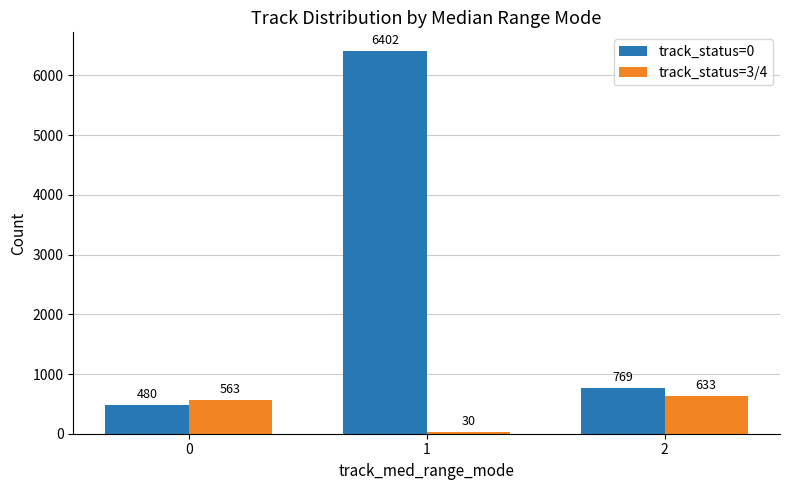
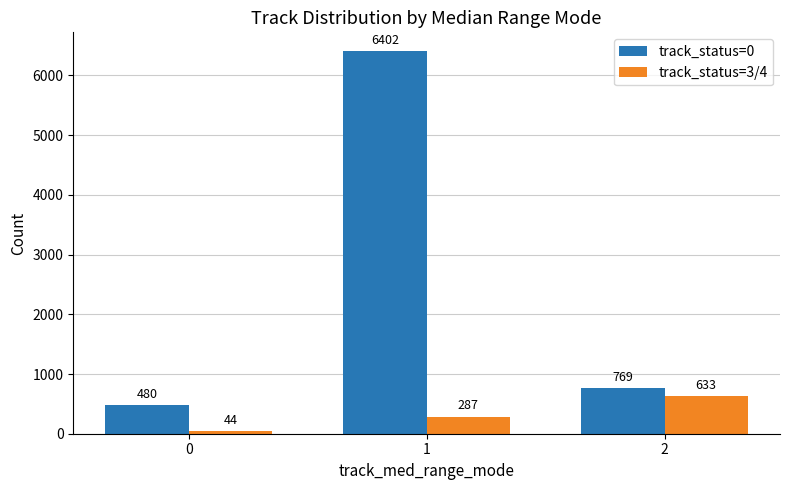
track_status=3/4, 0: 563 -> 44
track_status=3/4, 1: 30 -> 287
